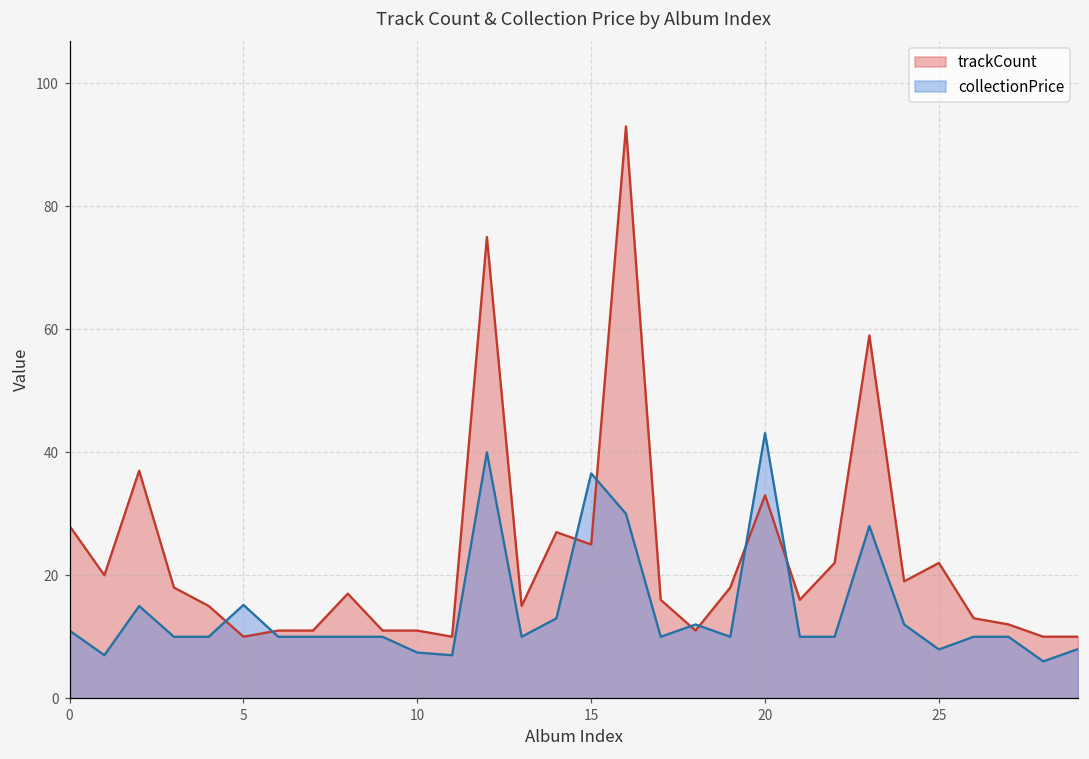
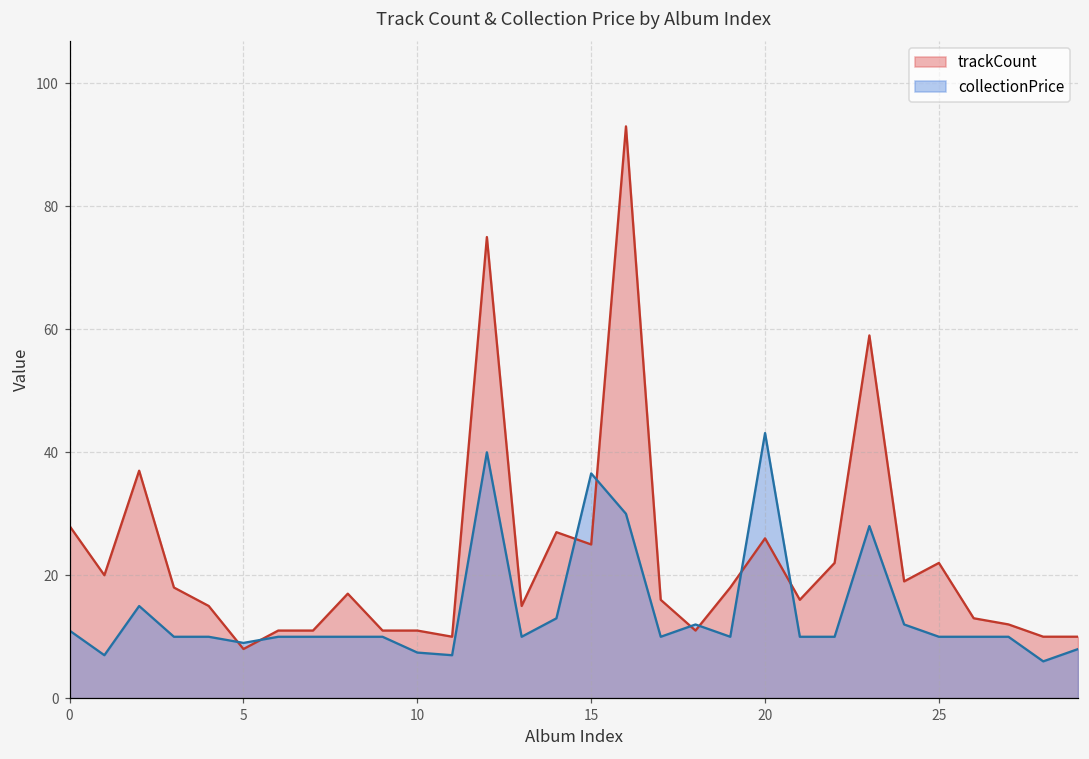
trackCount, 5: 10 -> 8
collectionPrice, 5: 15 -> 9
trackCount, 20: 33 -> 26
collectionPrice, 25: 8 -> 10
